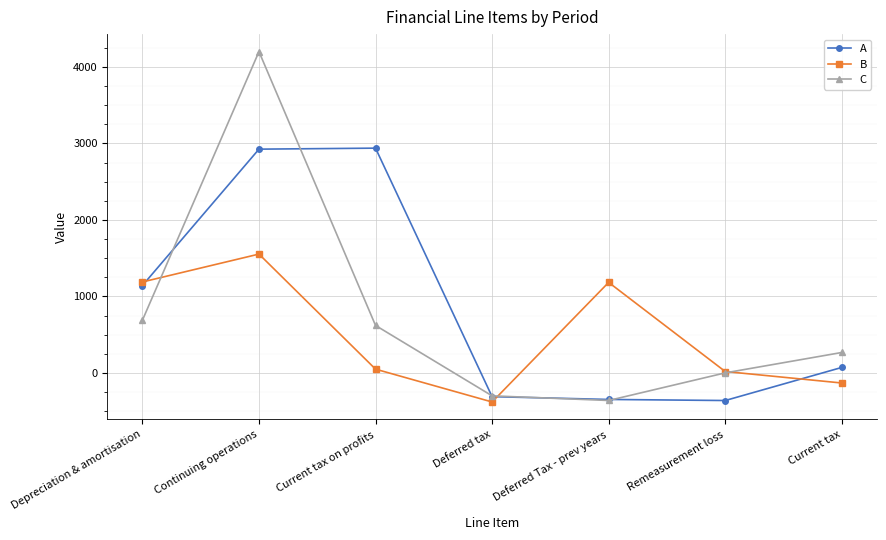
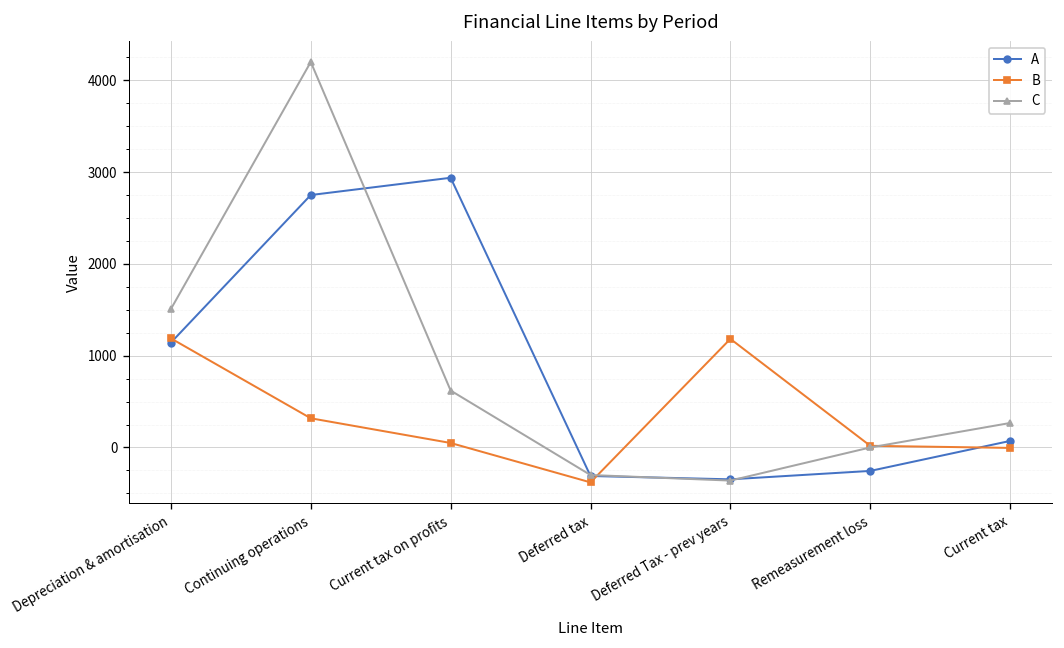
C, Depreciation & amortisation: 700 -> 1500
A, Continuing operations: 2900 -> 2800
B, Continuing operations: 1600 -> 300
A, Remeasurement loss: -400 -> -300
B, Current tax: -100 -> 0
